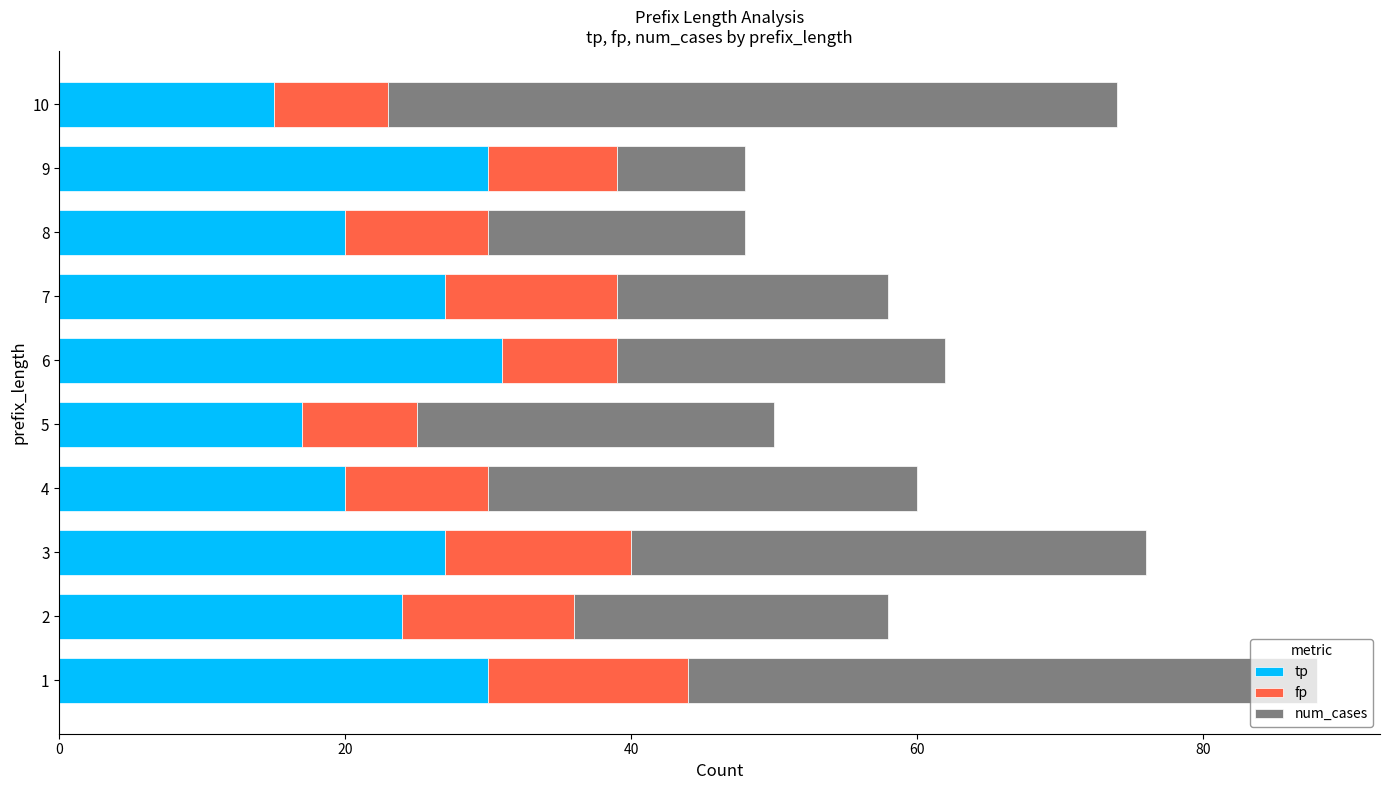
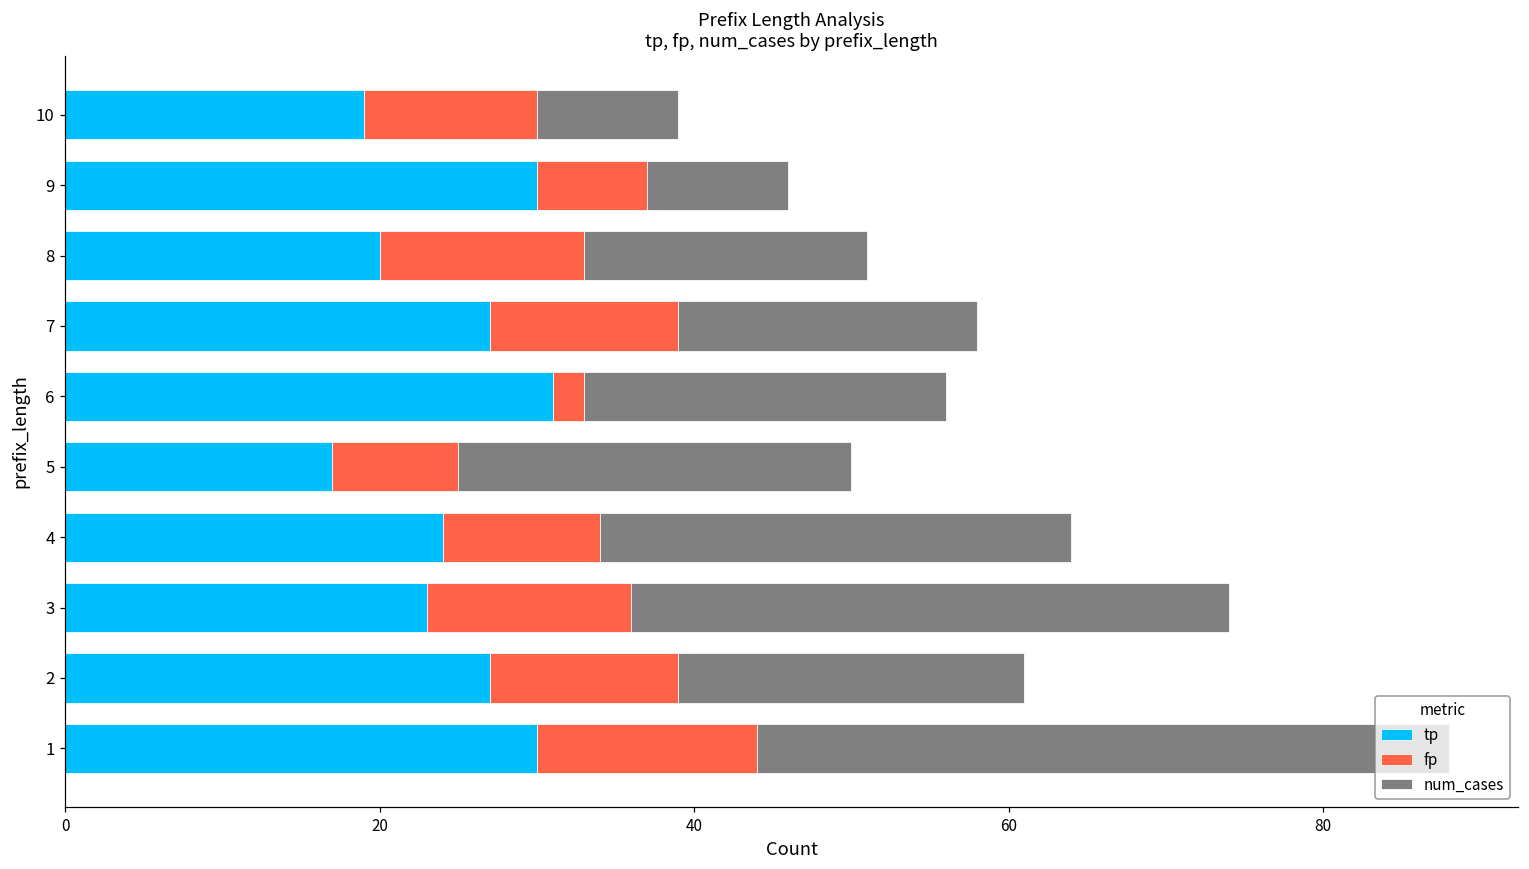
tp, 10: 15 -> 19
fp, 10: 8 -> 11
num_cases, 10: 51 -> 9
fp, 9: 9 -> 7
fp, 8: 10 -> 13
fp, 6: 8 -> 2
tp, 4: 20 -> 24
tp, 3: 27 -> 23
num_cases, 3: 36 -> 38
tp, 2: 24 -> 27
